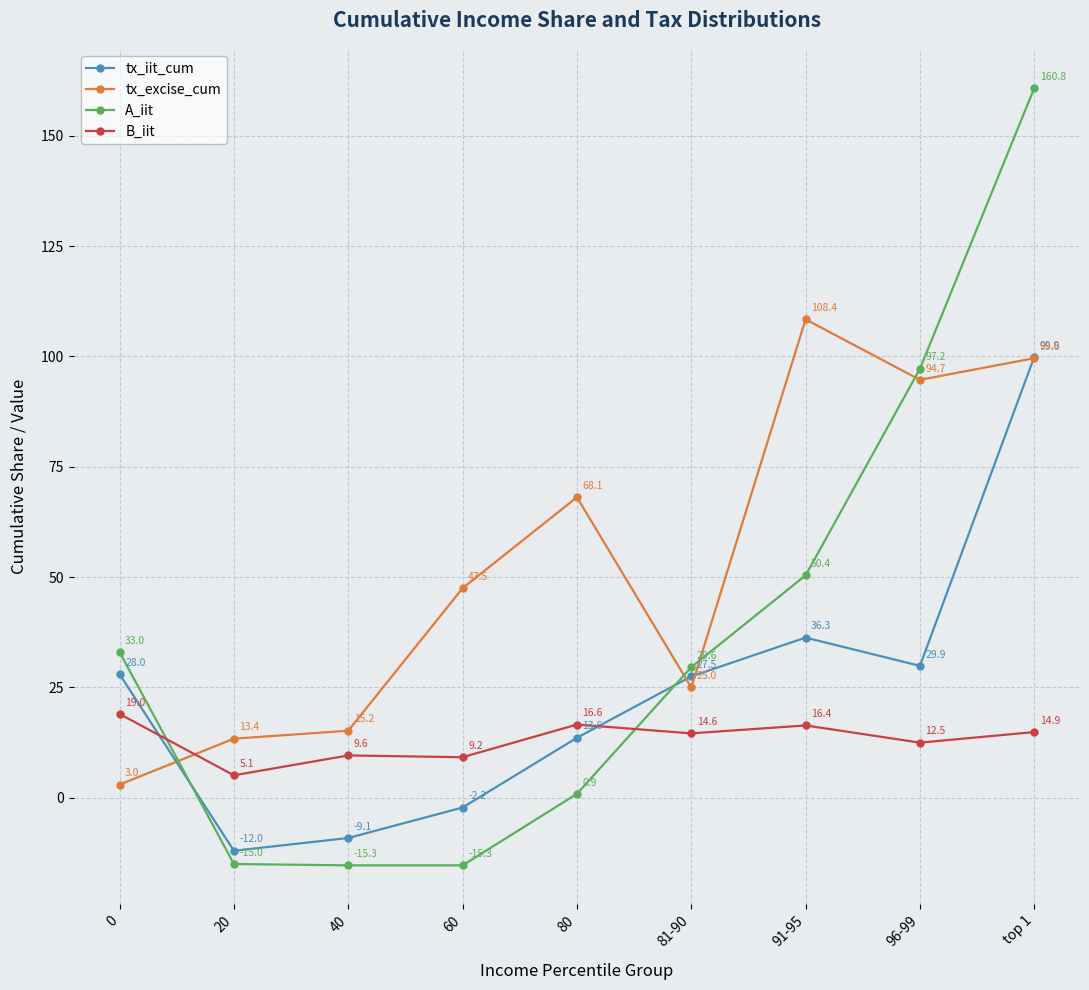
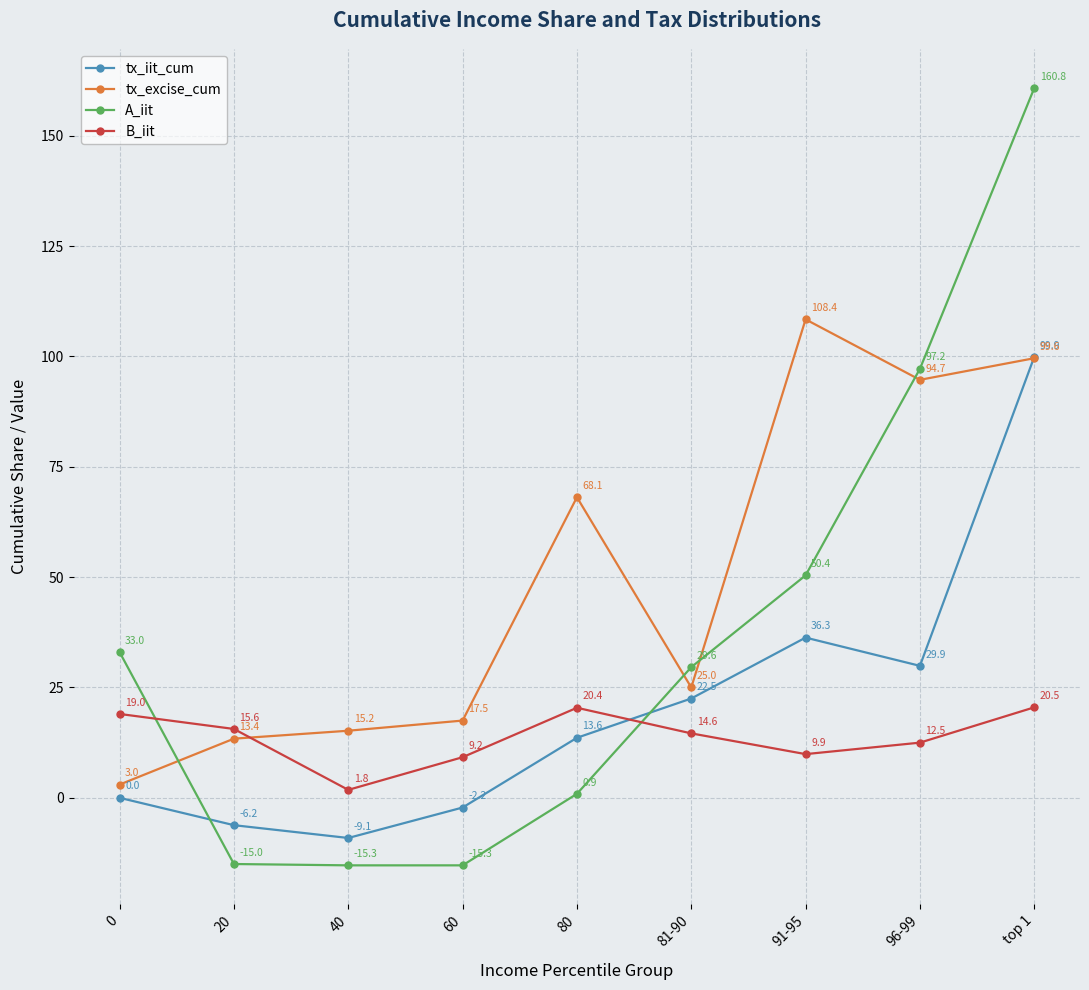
tx_iit_cum, 0: 28.0 -> 0.0
tx_iit_cum, 20: -12.0 -> -6.2
B_iit, 20: 5.1 -> 15.6
B_iit, 40: 9.6 -> 1.8
tx_excise_cum, 60: 47.5 -> 17.5
B_iit, 80: 16.6 -> 20.4
tx_iit_cum, 81-90: 27.5 -> 22.5
B_iit, 91-95: 16.4 -> 9.9
B_iit, top 1: 14.9 -> 20.5
